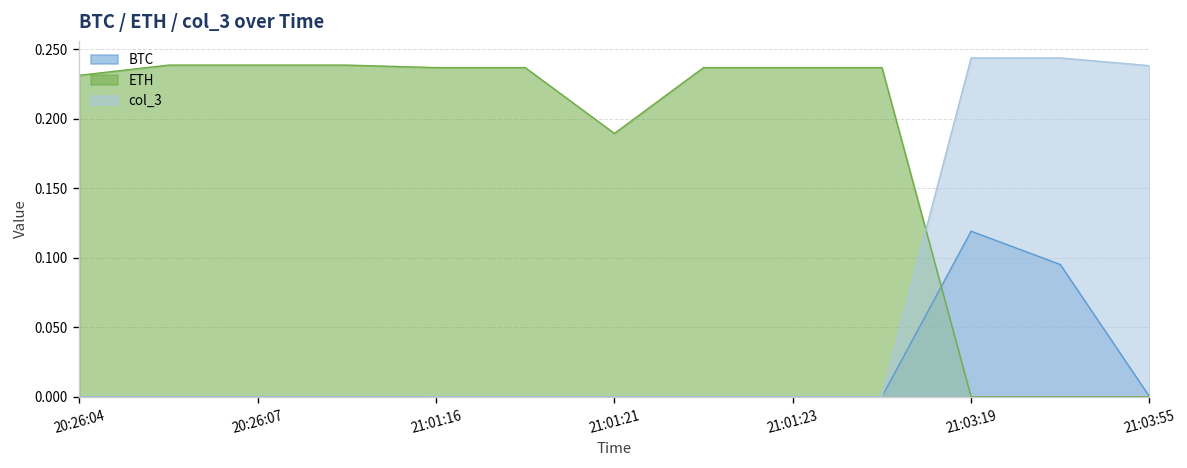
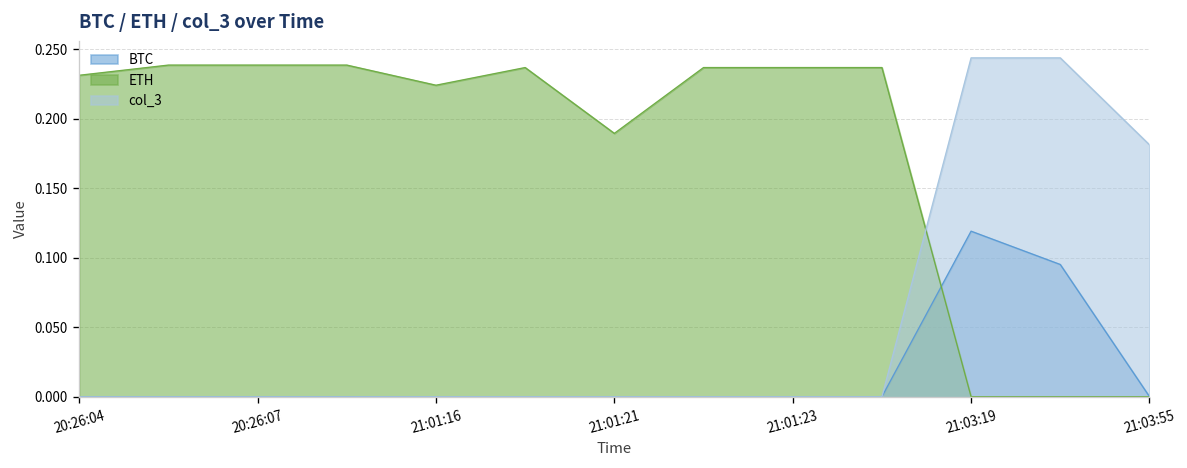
ETH, 21:01:16: 0.237 -> 0.224
col_3, 21:03:55: 0.238 -> 0.181
